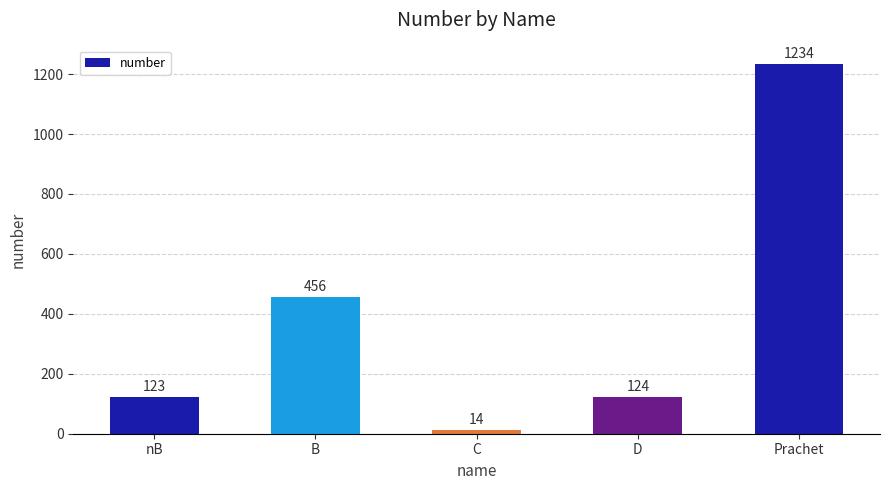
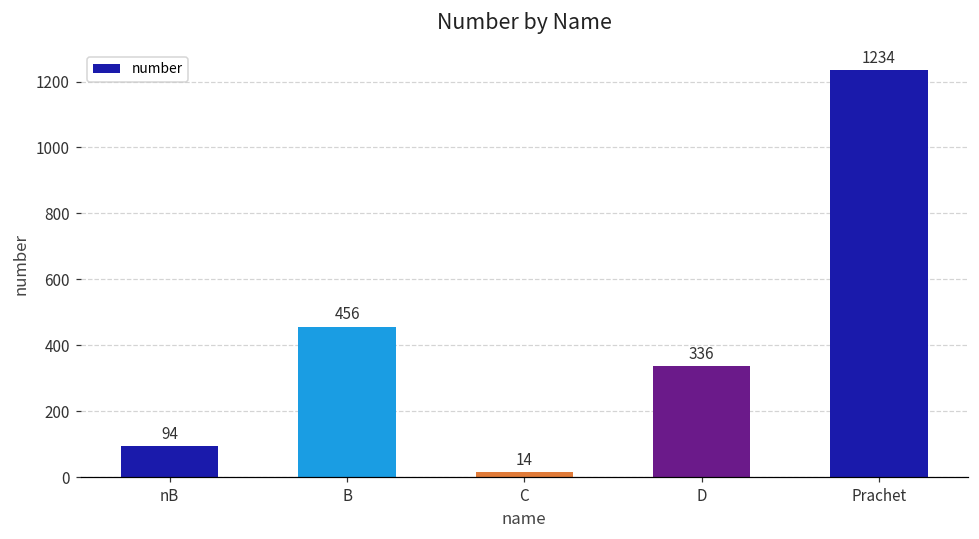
nB: 123 -> 94
D: 124 -> 336
